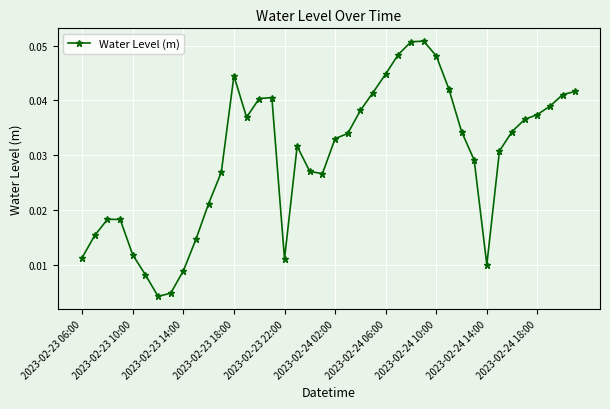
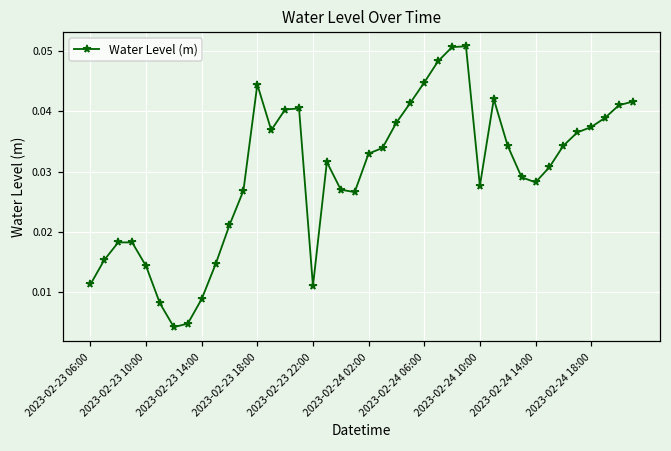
2023-02-23 10:00: 0.012 -> 0.014
2023-02-24 10:00: 0.048 -> 0.028
2023-02-24 14:00: 0.010 -> 0.028
